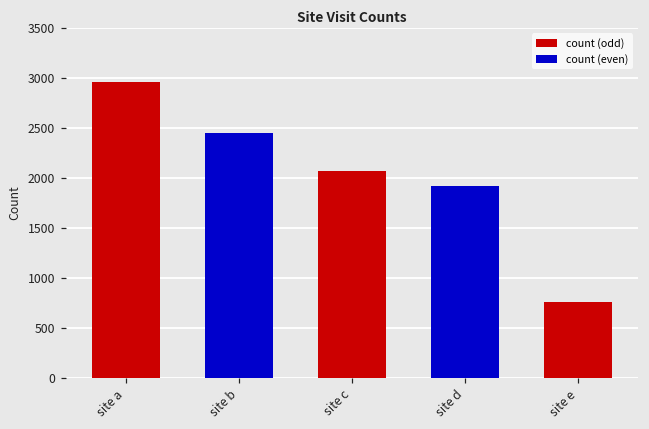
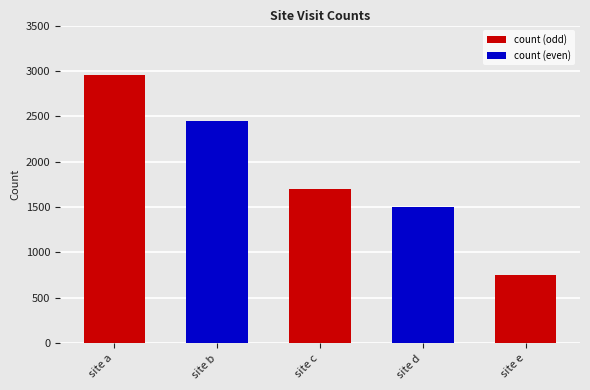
site c: 2100 -> 1700
site d: 1900 -> 1500
